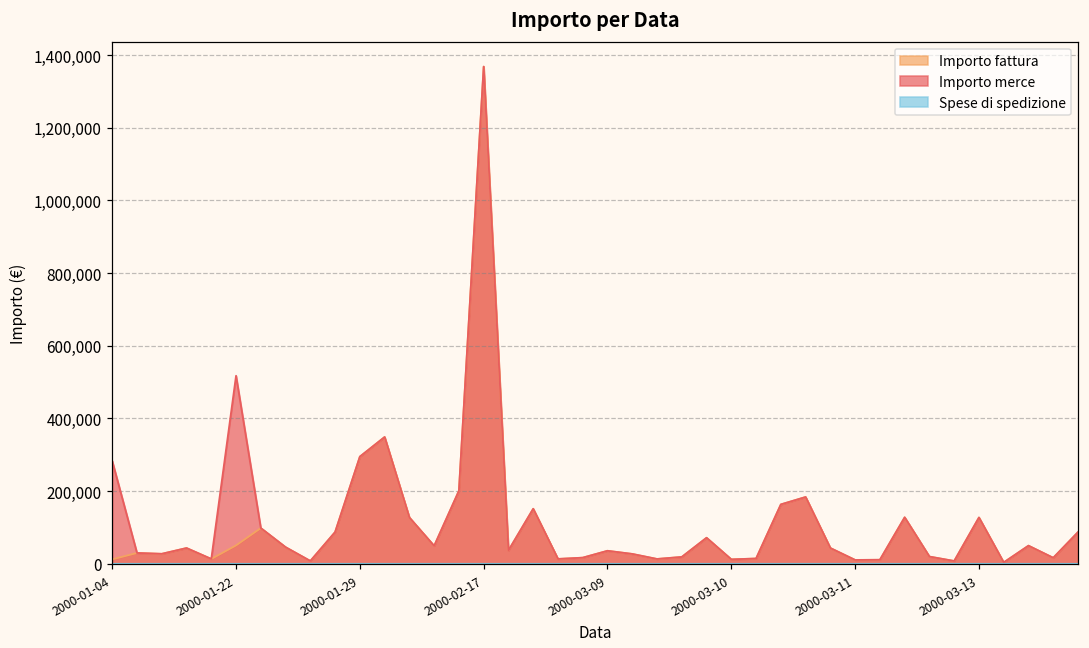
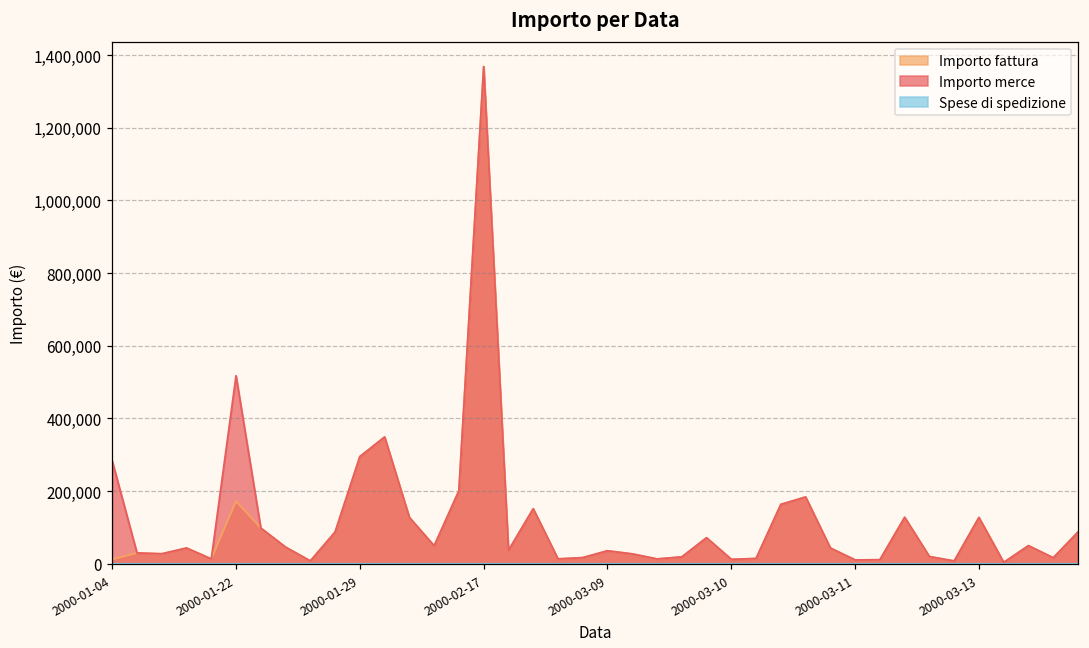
Importo fattura, 2000-01-22: 50,000 -> 170,000
